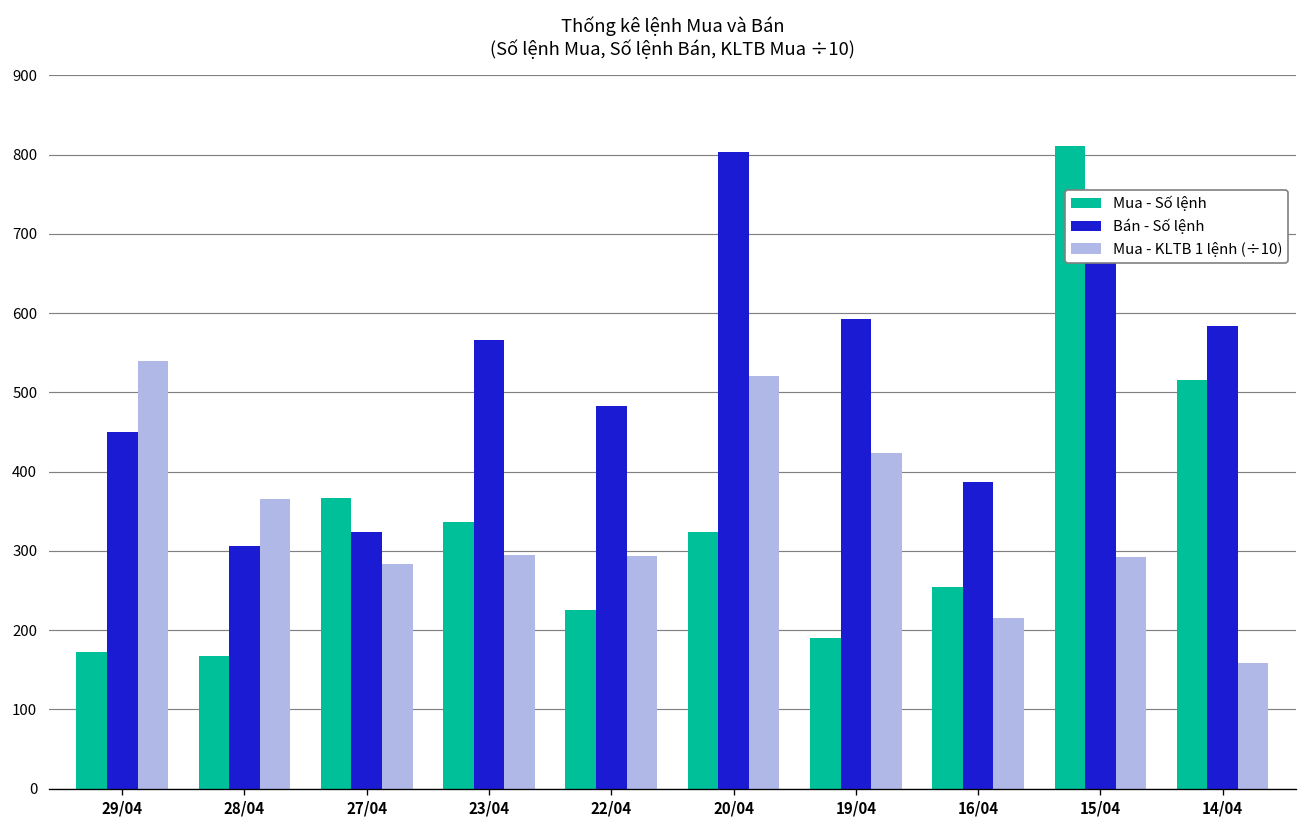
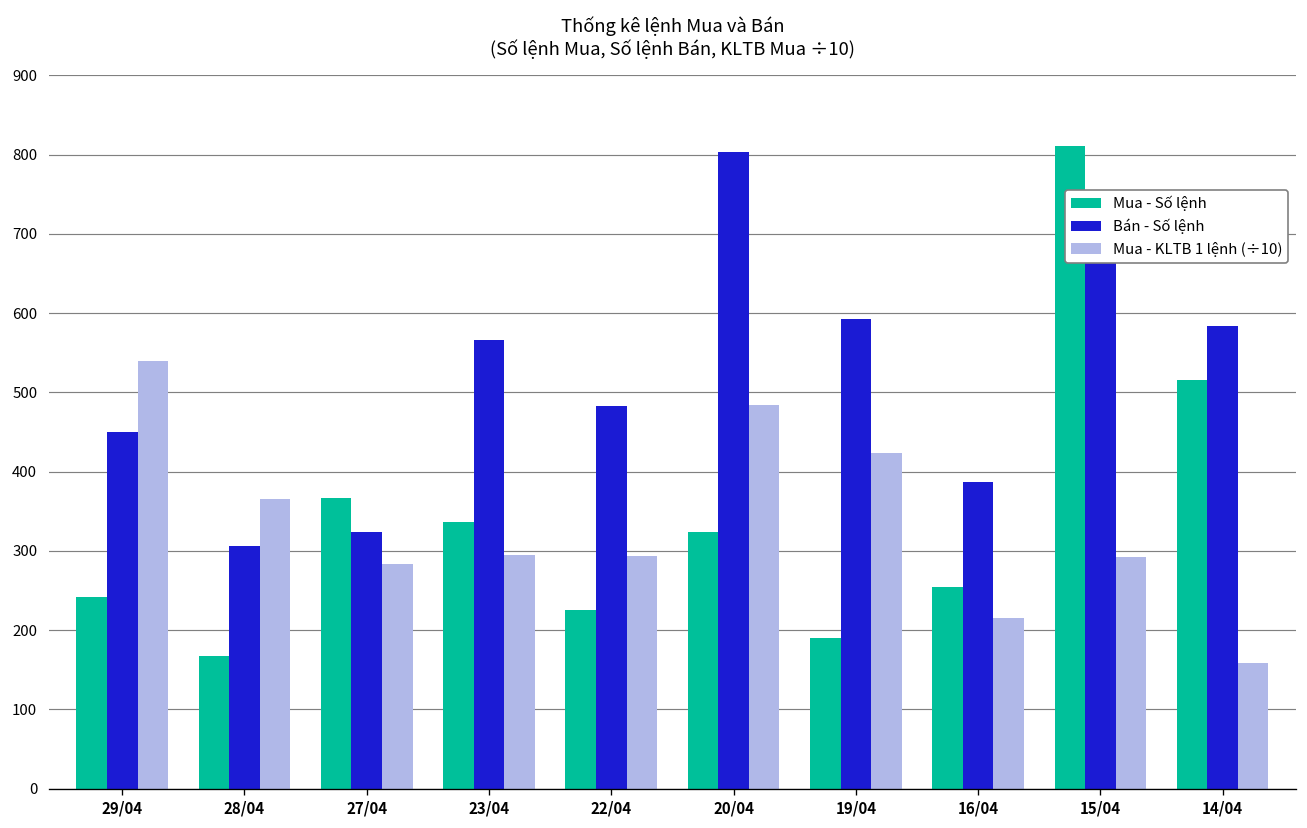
Mua - Số lệnh, 29/04: 170 -> 240
Mua - KLTB 1 lệnh (÷10), 20/04: 520 -> 480
